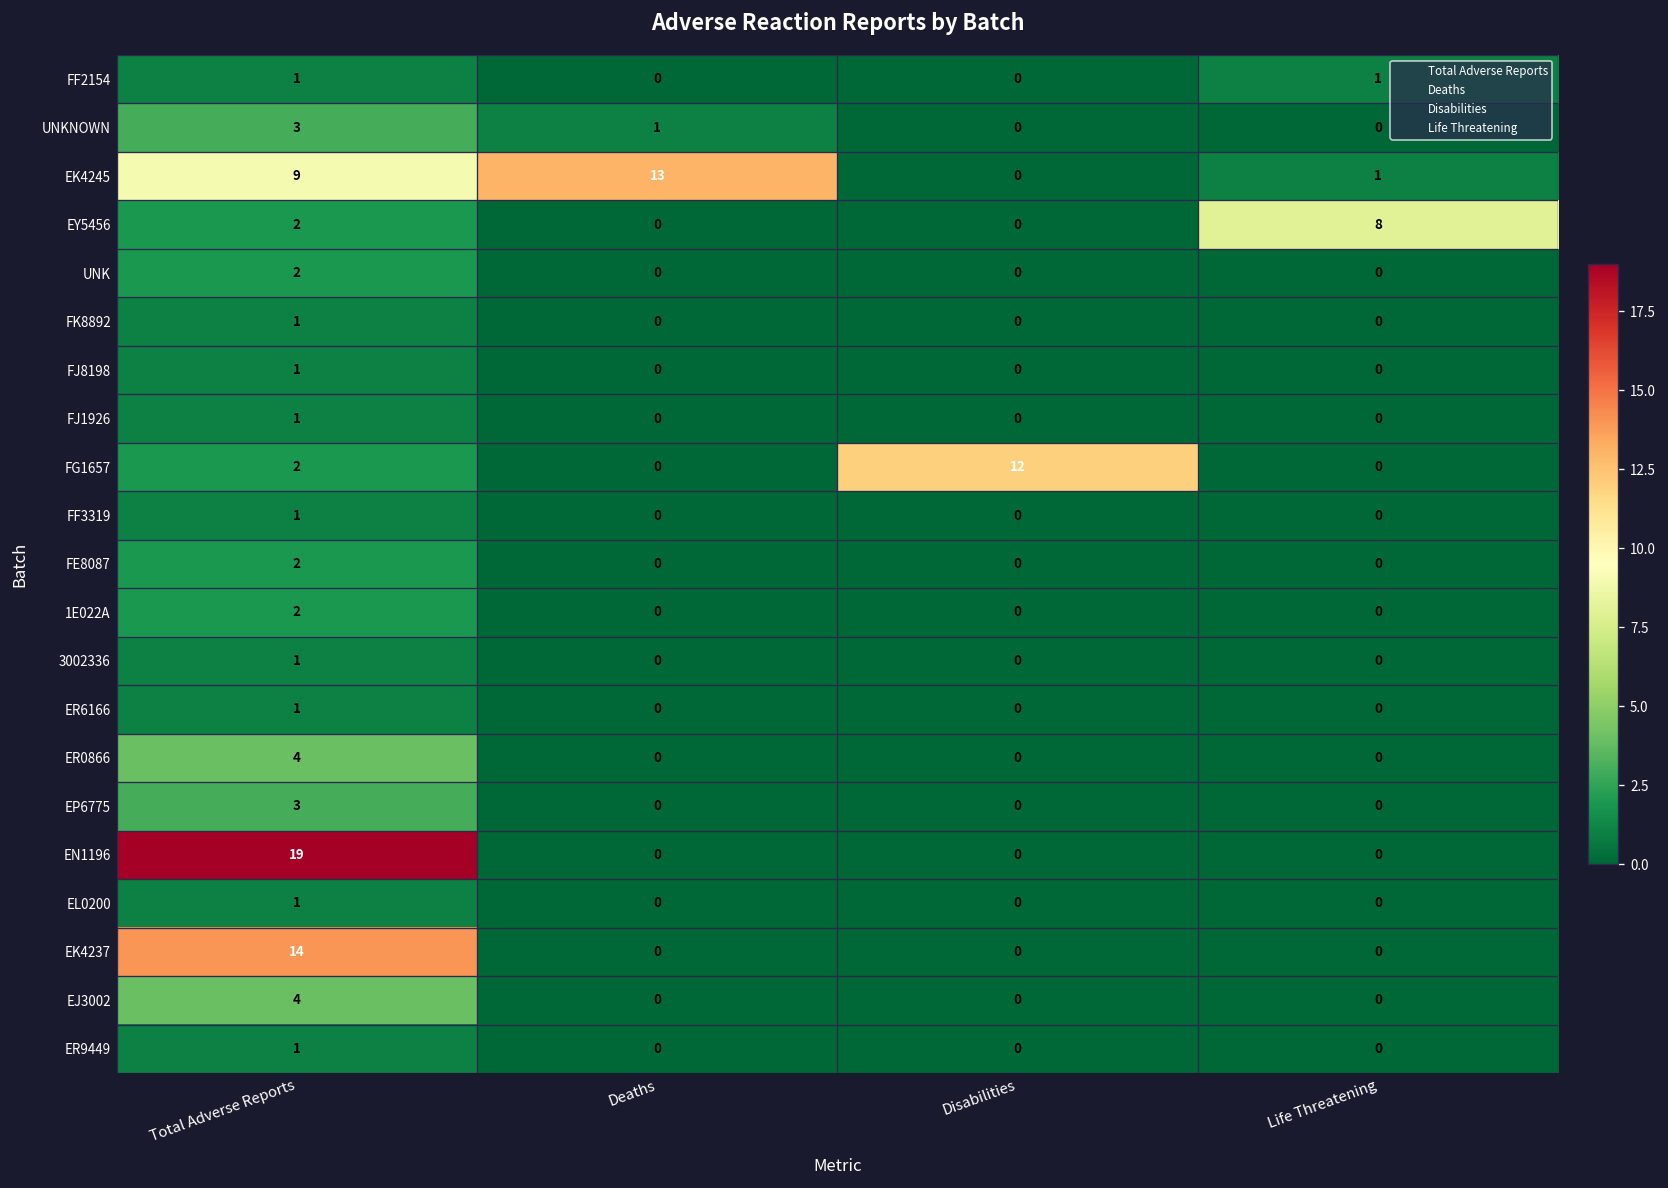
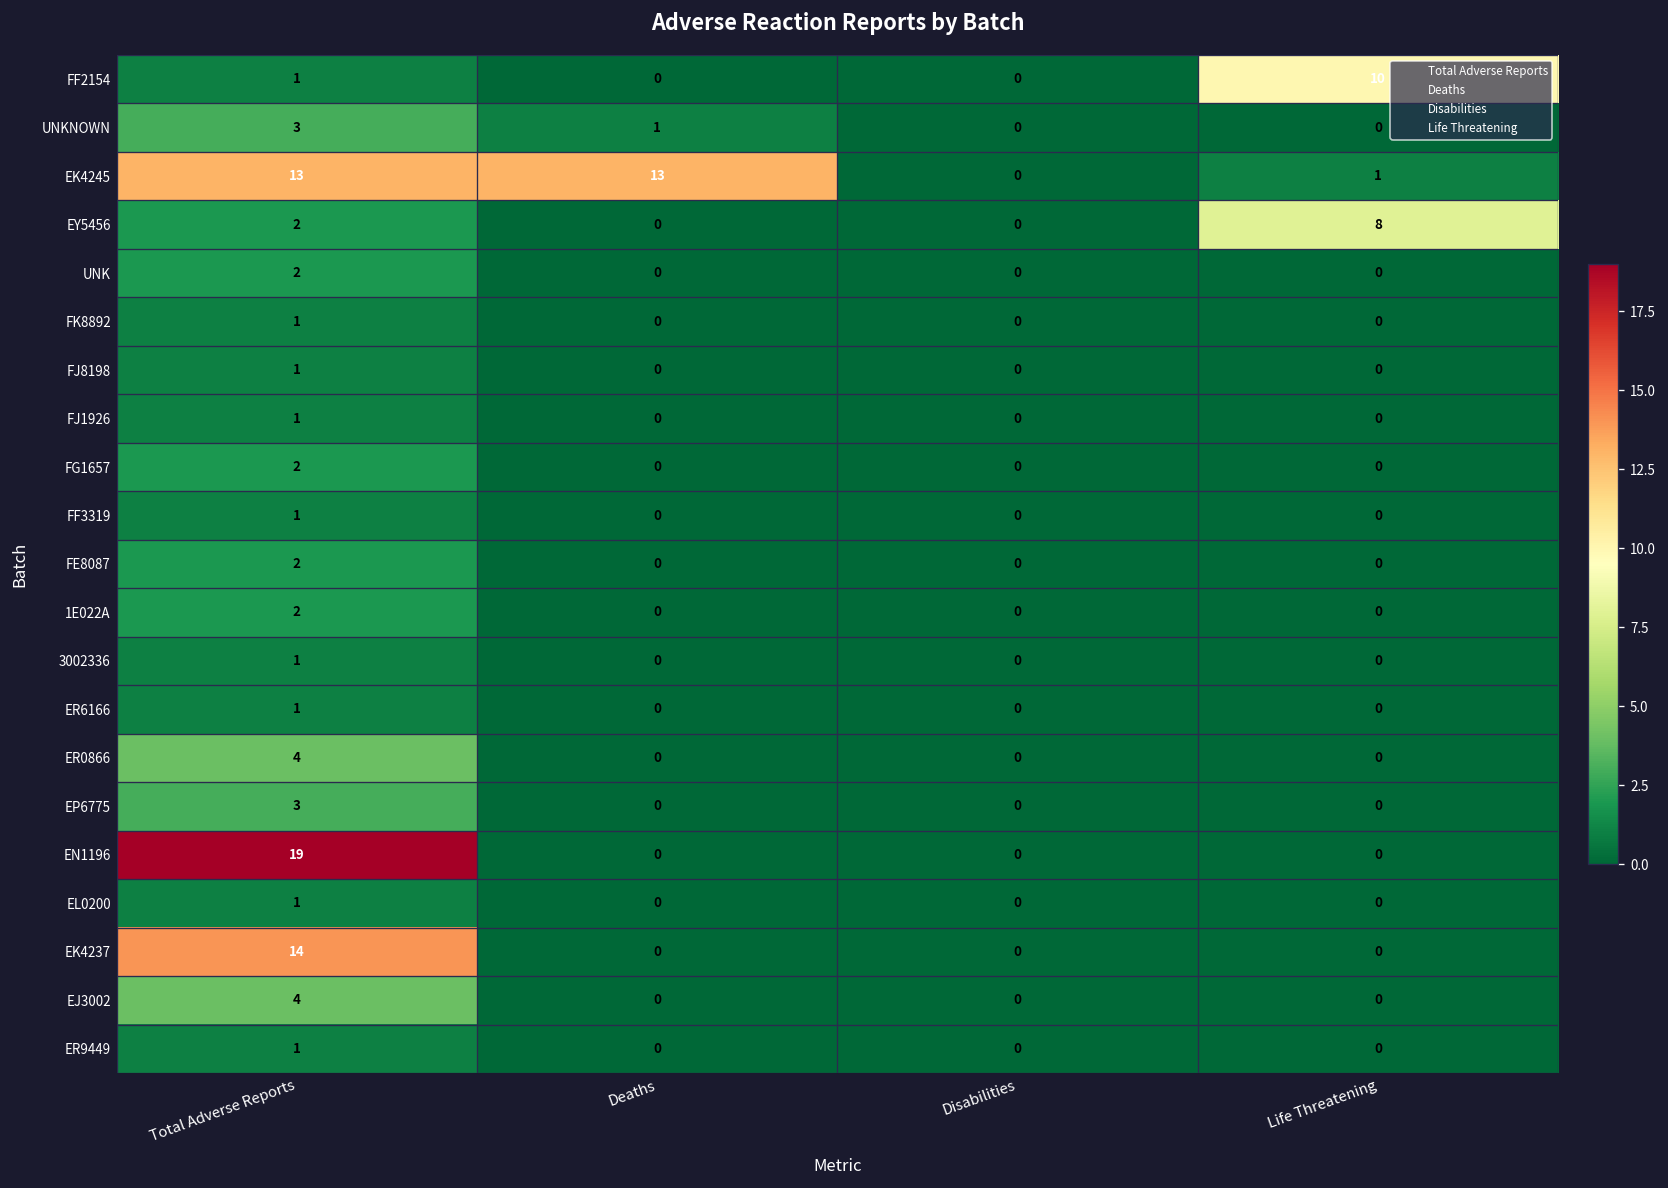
FF2154, Life Threatening: 1 -> 10
EK4245, Total Adverse Reports: 9 -> 13
FG1657, Disabilities: 12 -> 0
